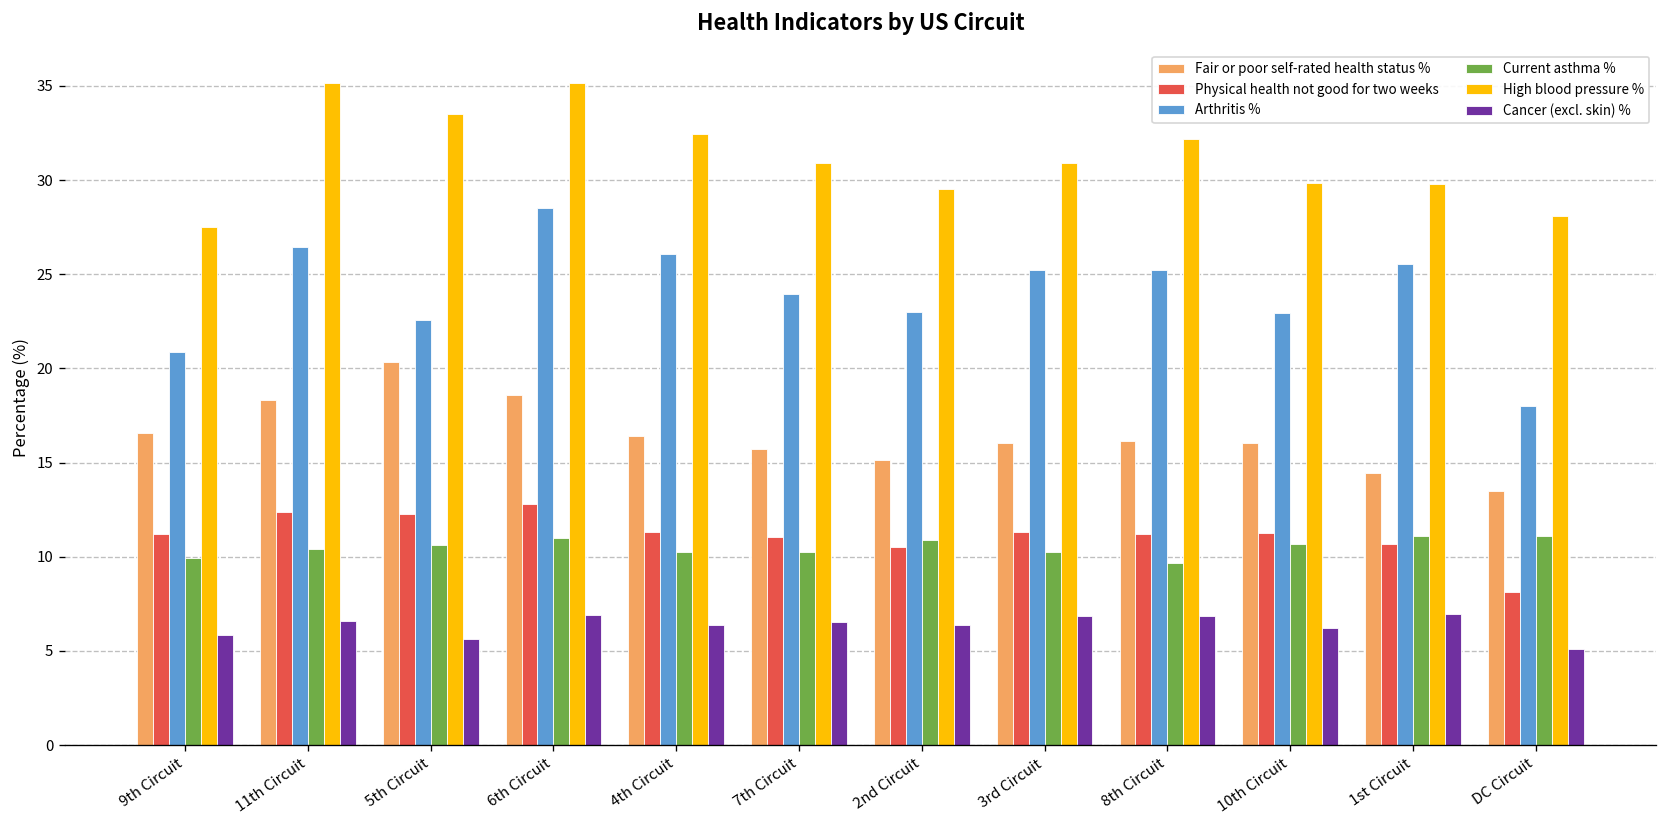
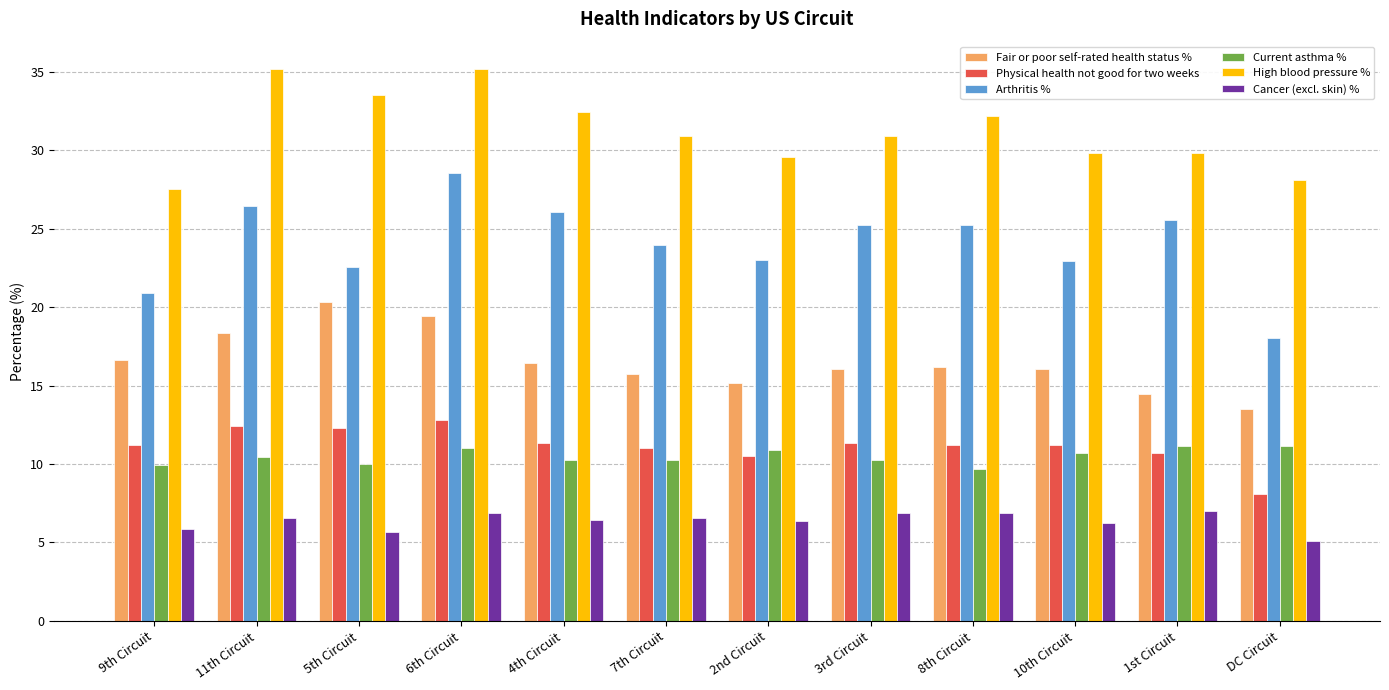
Current asthma %, 5th Circuit: 10.6 -> 10.0
Fair or poor self-rated health status %, 6th Circuit: 18.6 -> 19.4
